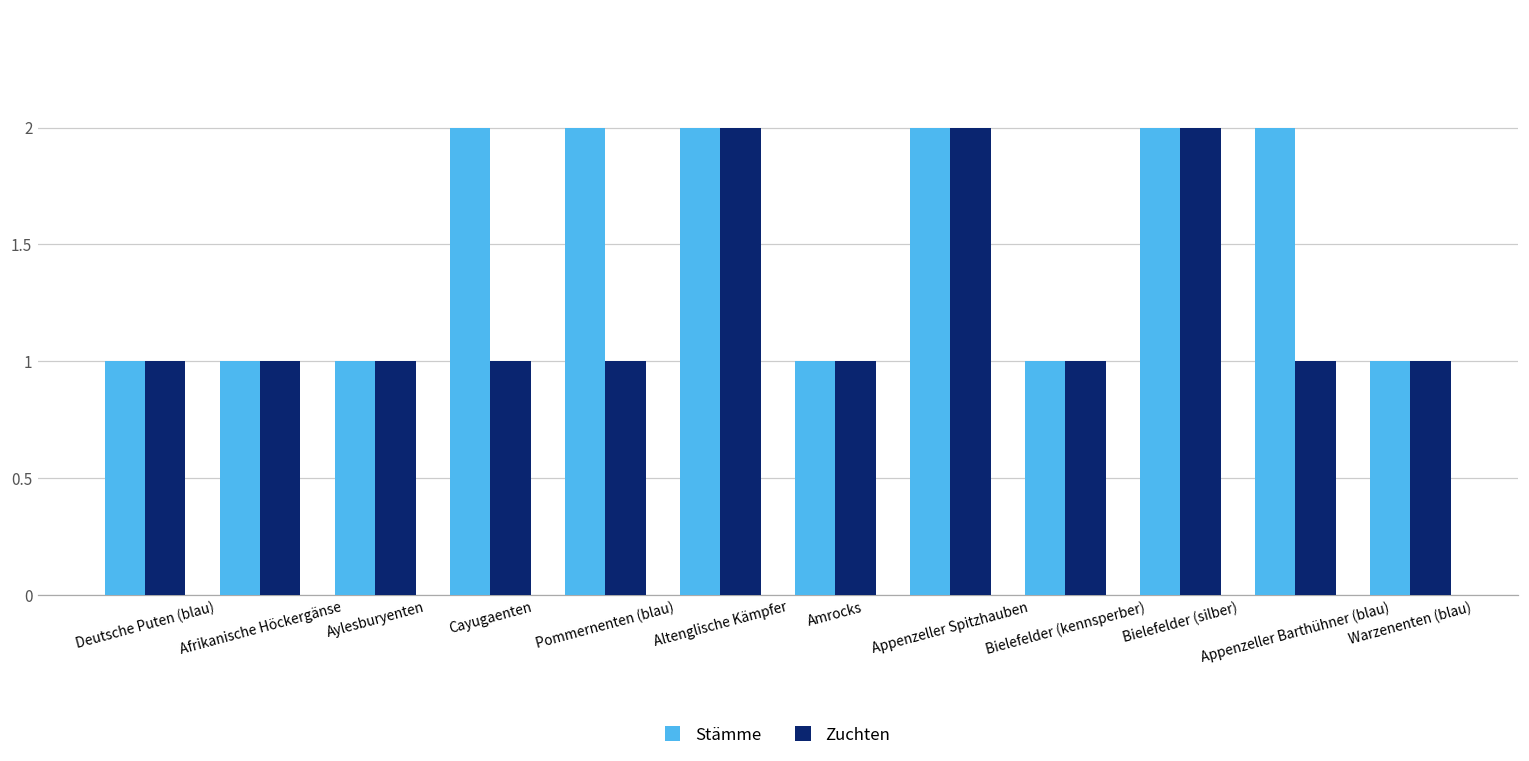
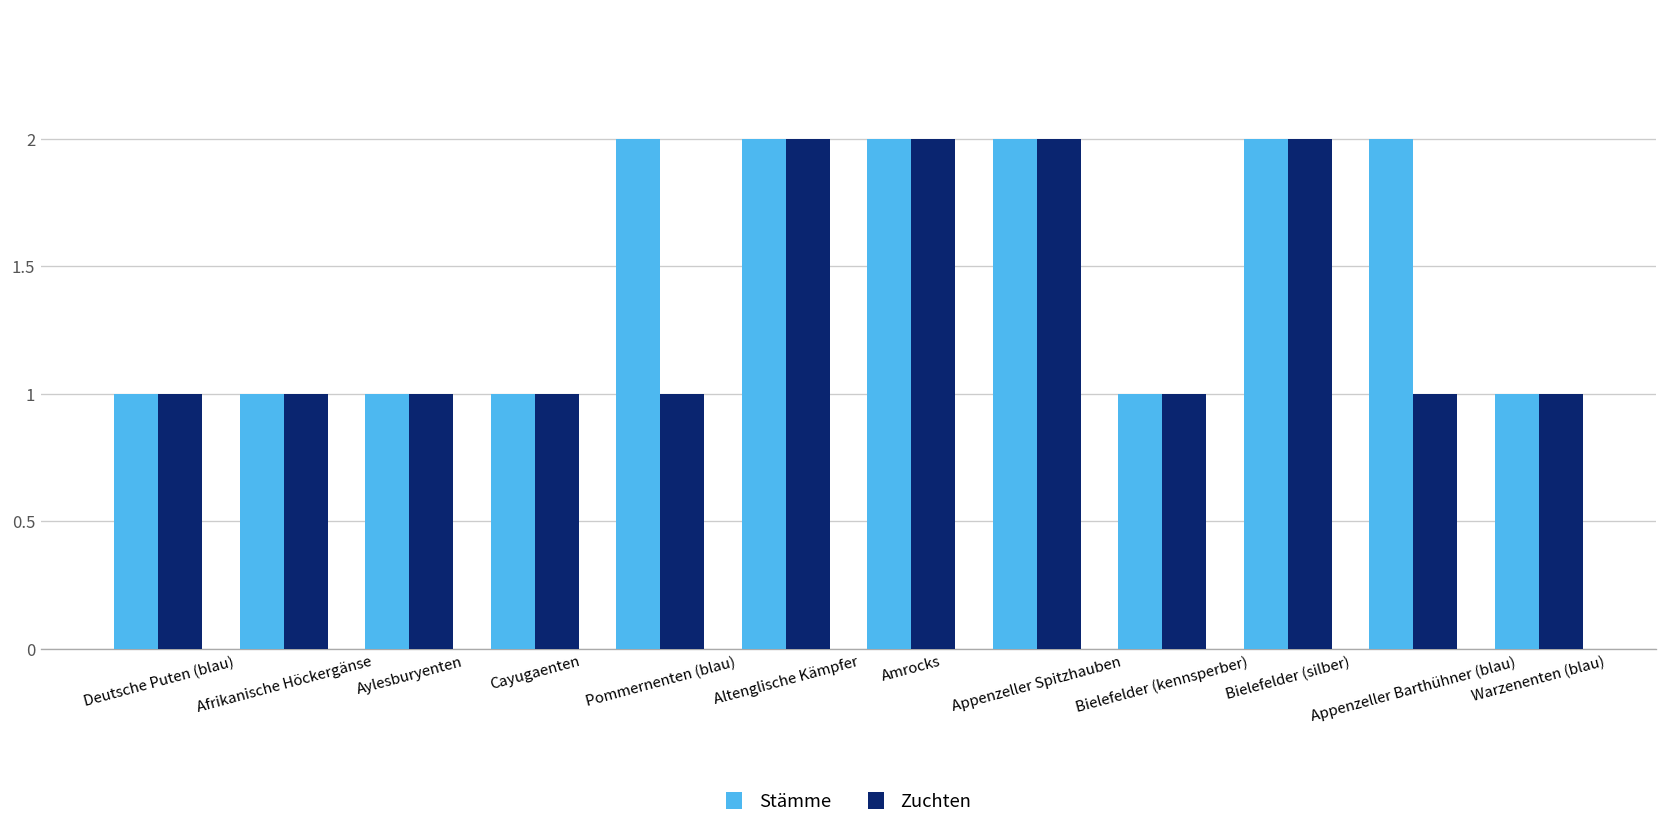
Stämme, Cayugaenten: 2 -> 1
Stämme, Amrocks: 1 -> 2
Zuchten, Amrocks: 1 -> 2
